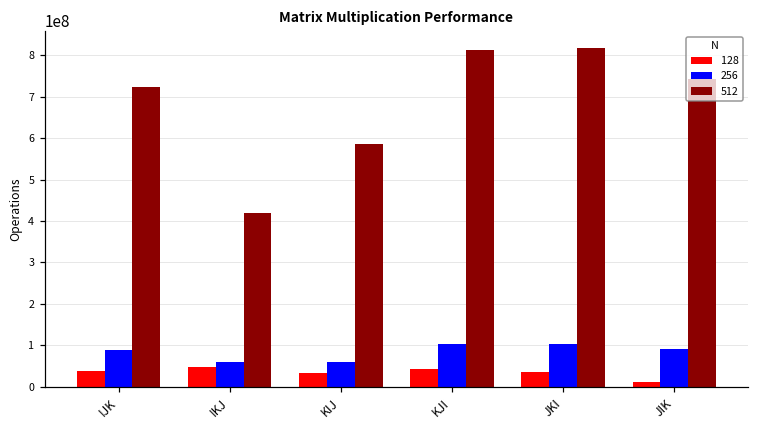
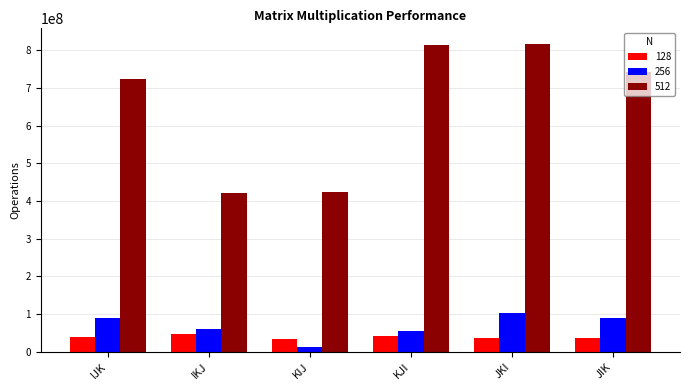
256, KIJ: 60000000 -> 10000000
512, KIJ: 590000000 -> 420000000
256, KJI: 100000000 -> 50000000
128, JIK: 10000000 -> 40000000
